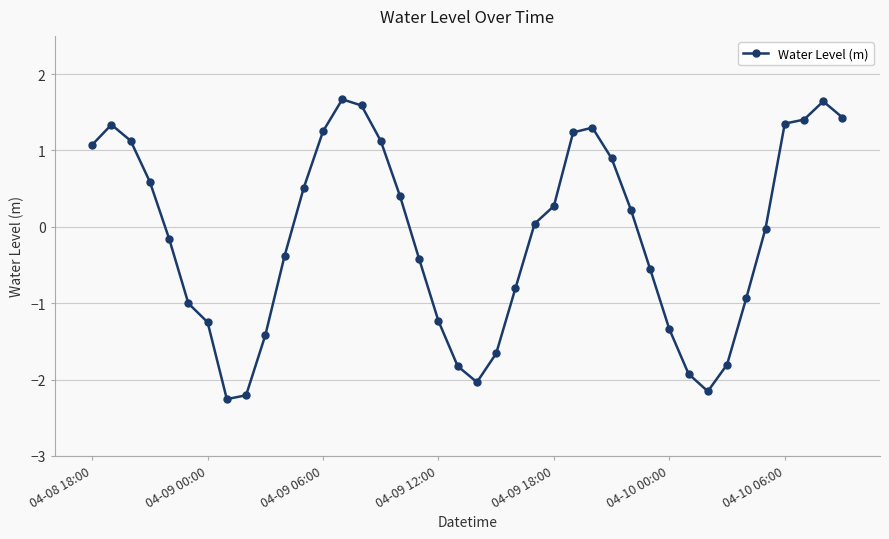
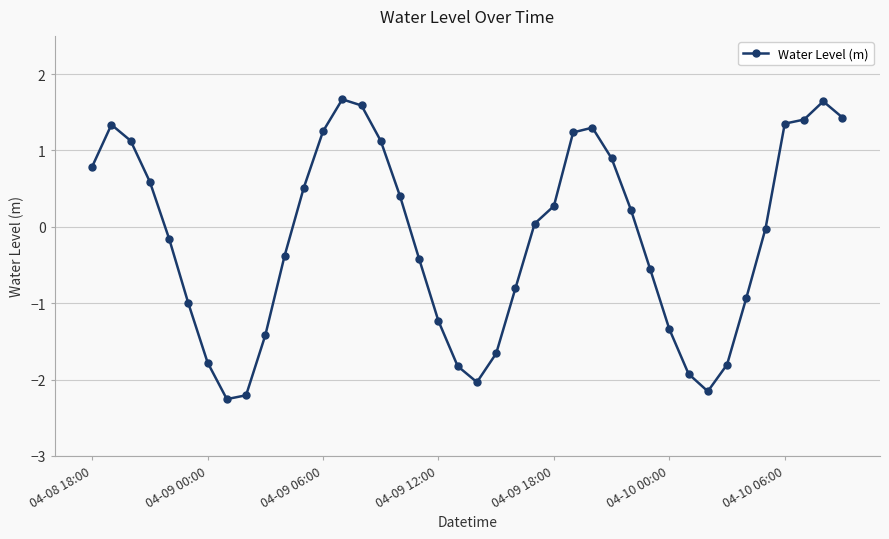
04-08 18:00: 1.1 -> 0.8
04-09 00:00: -1.2 -> -1.8
